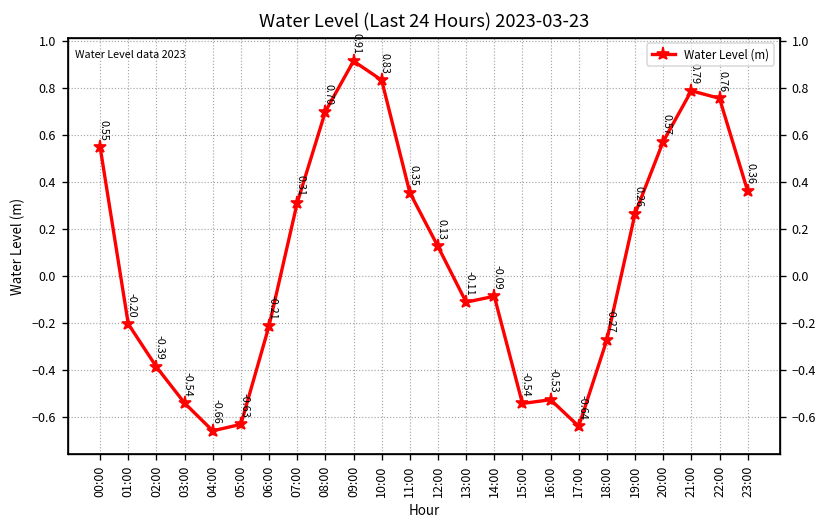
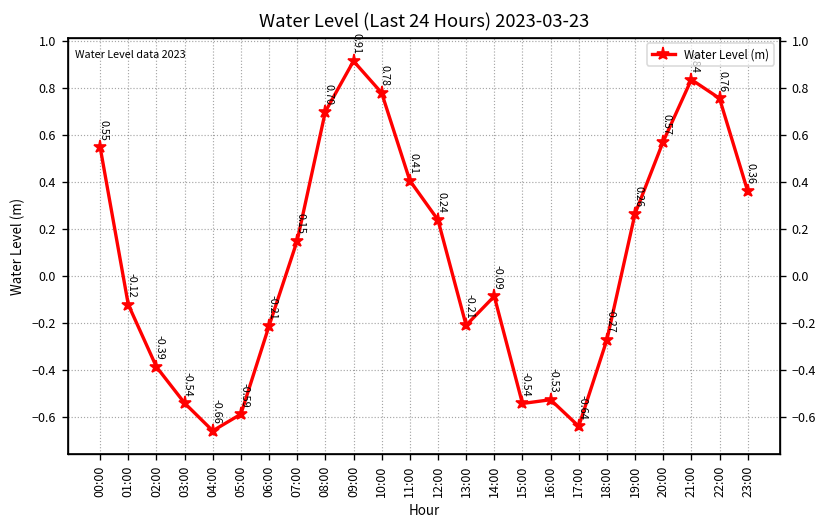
01:00: -0.20 -> -0.12
05:00: -0.63 -> -0.59
07:00: 0.31 -> 0.15
10:00: 0.83 -> 0.78
11:00: 0.35 -> 0.41
12:00: 0.13 -> 0.24
13:00: -0.11 -> -0.21
21:00: 0.79 -> 0.84
